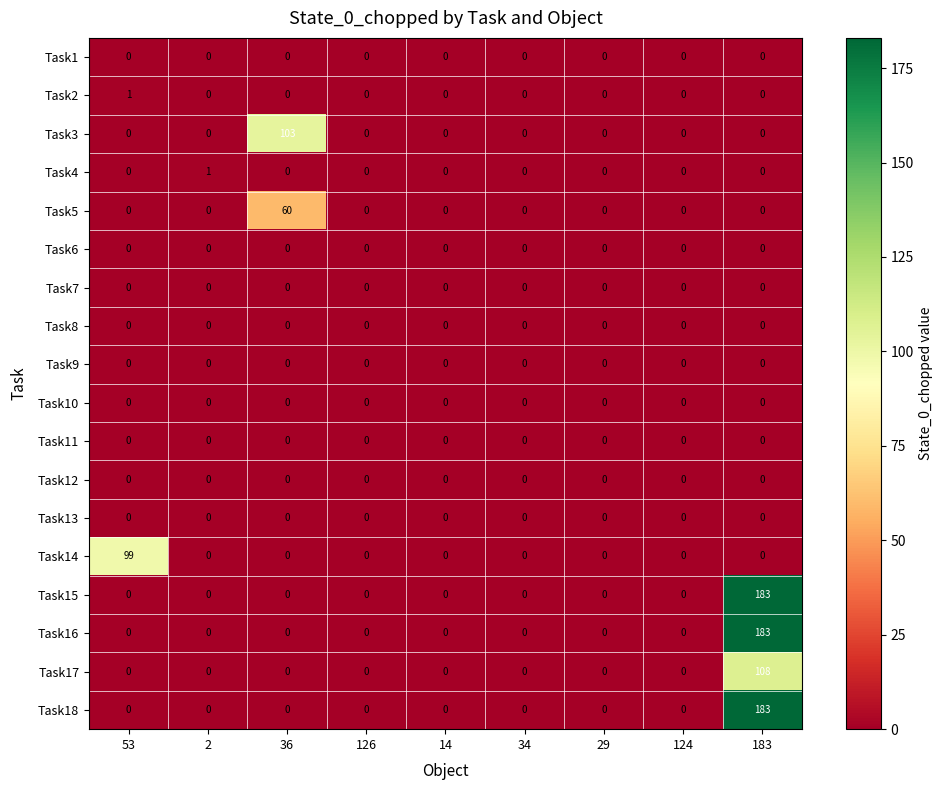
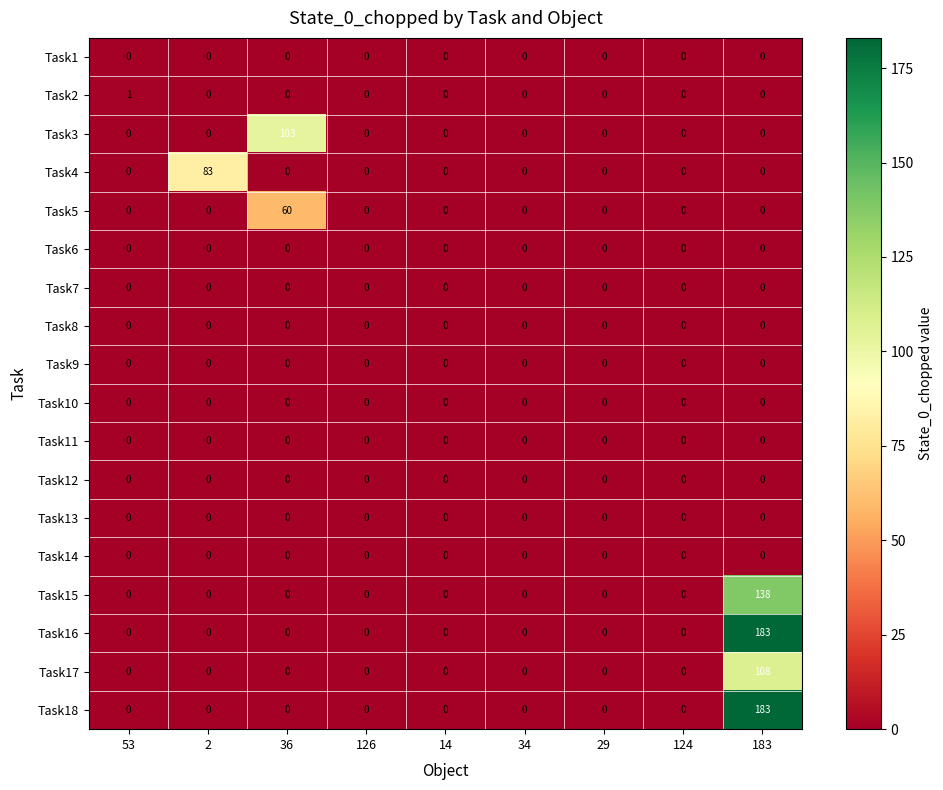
Task4, 2: 1 -> 83
Task14, 53: 99 -> 0
Task15, 183: 183 -> 138
